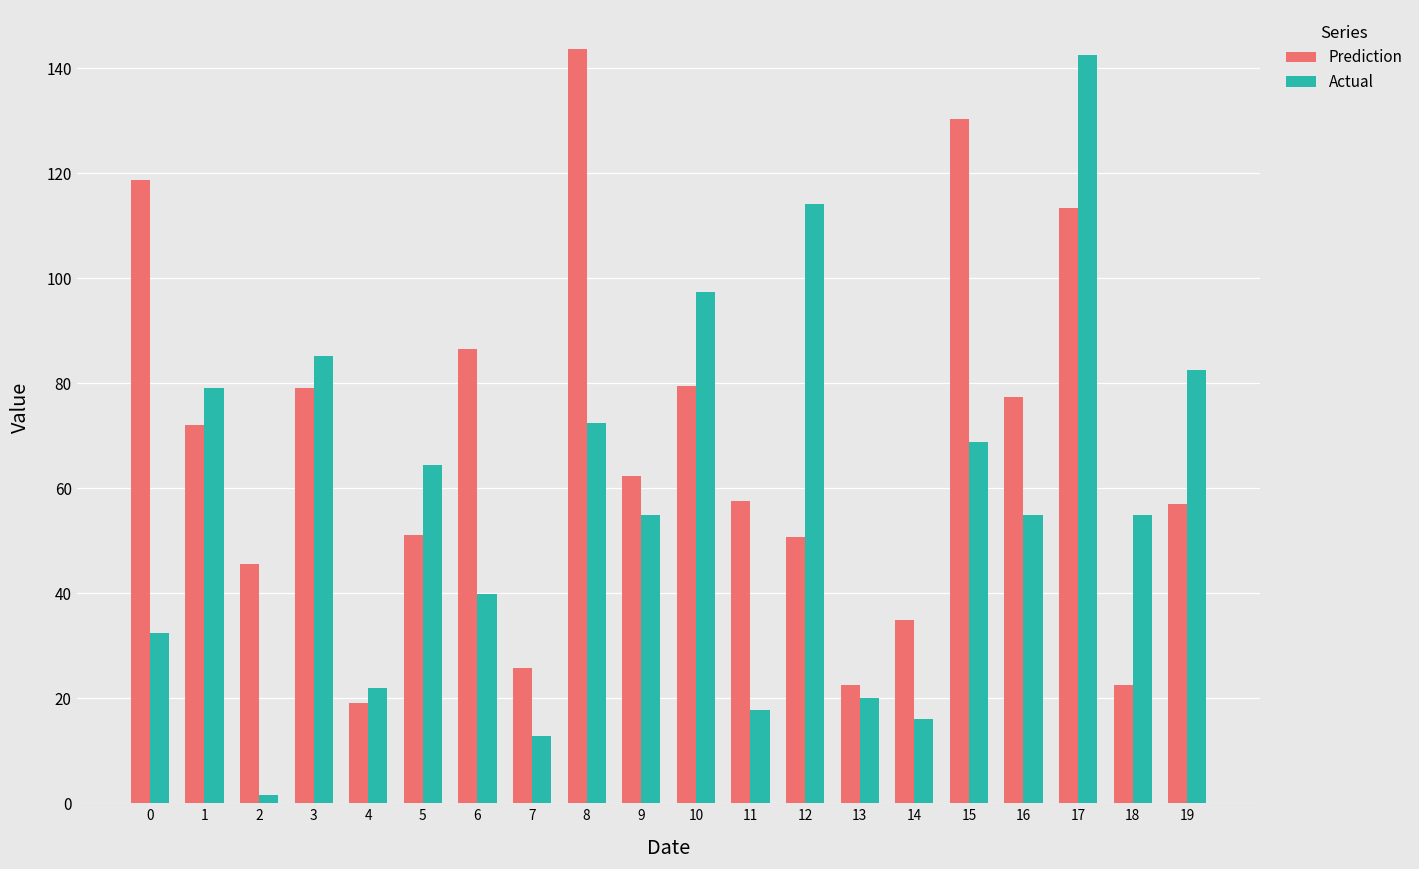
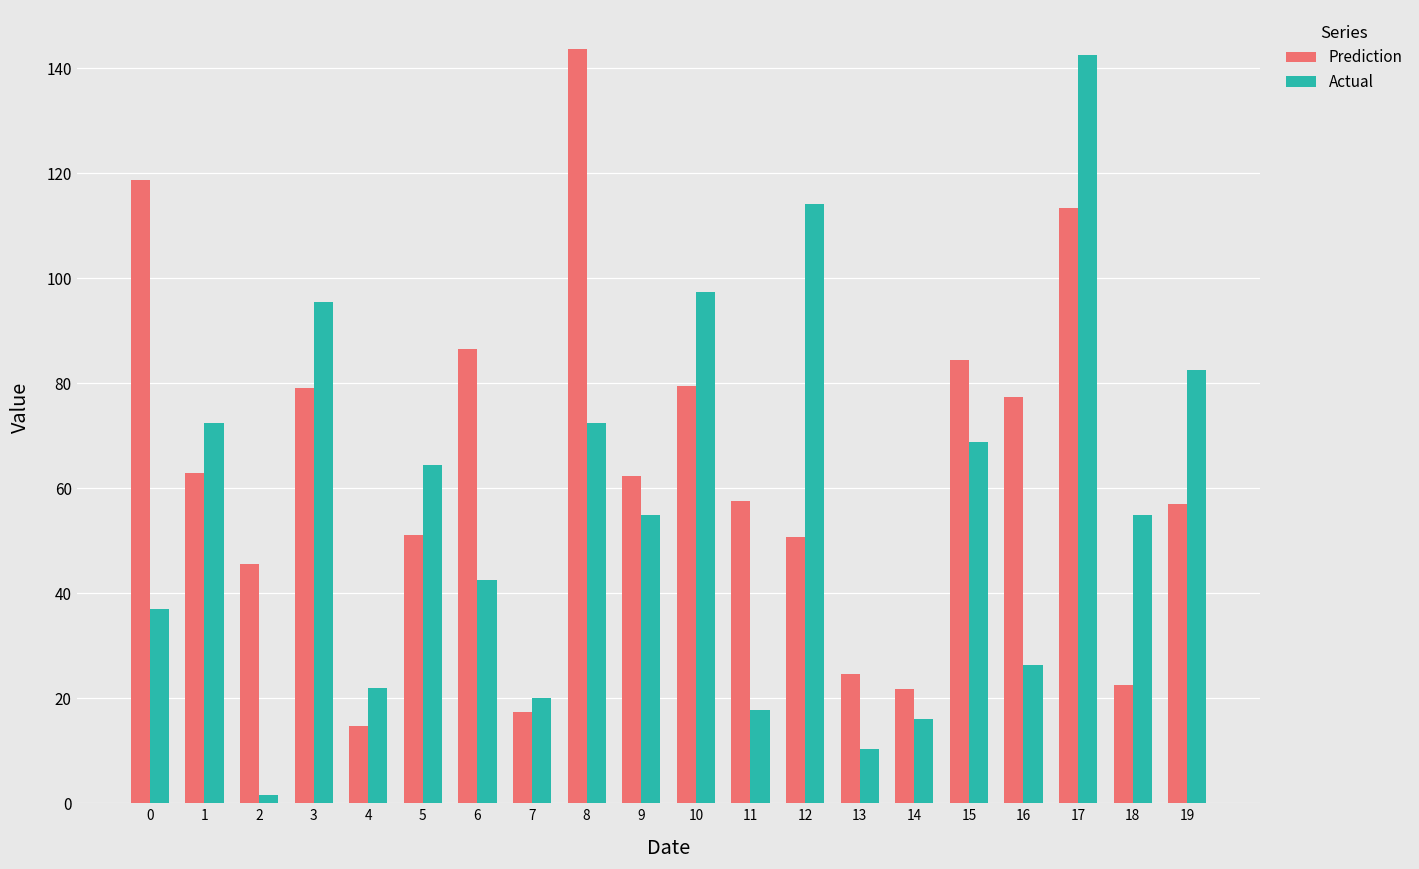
Actual, 0: 33 -> 37
Prediction, 1: 72 -> 63
Actual, 1: 79 -> 73
Actual, 3: 85 -> 95
Prediction, 4: 19 -> 15
Actual, 6: 40 -> 43
Prediction, 7: 26 -> 17
Actual, 7: 13 -> 20
Prediction, 13: 22 -> 25
Actual, 13: 20 -> 10
Prediction, 14: 35 -> 22
Prediction, 15: 130 -> 85
Actual, 16: 55 -> 26
